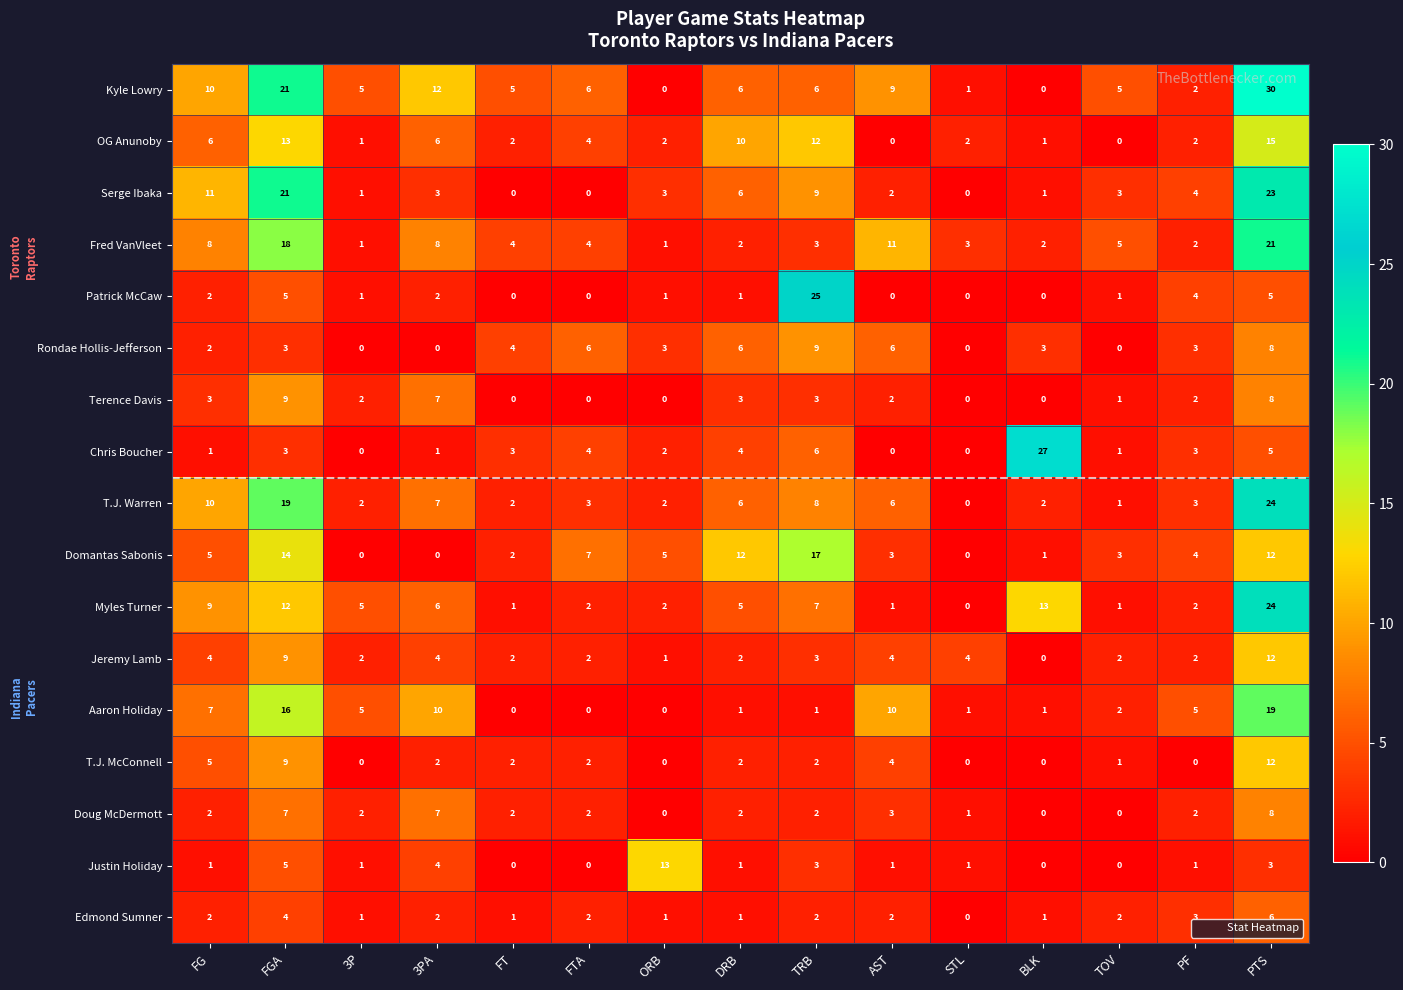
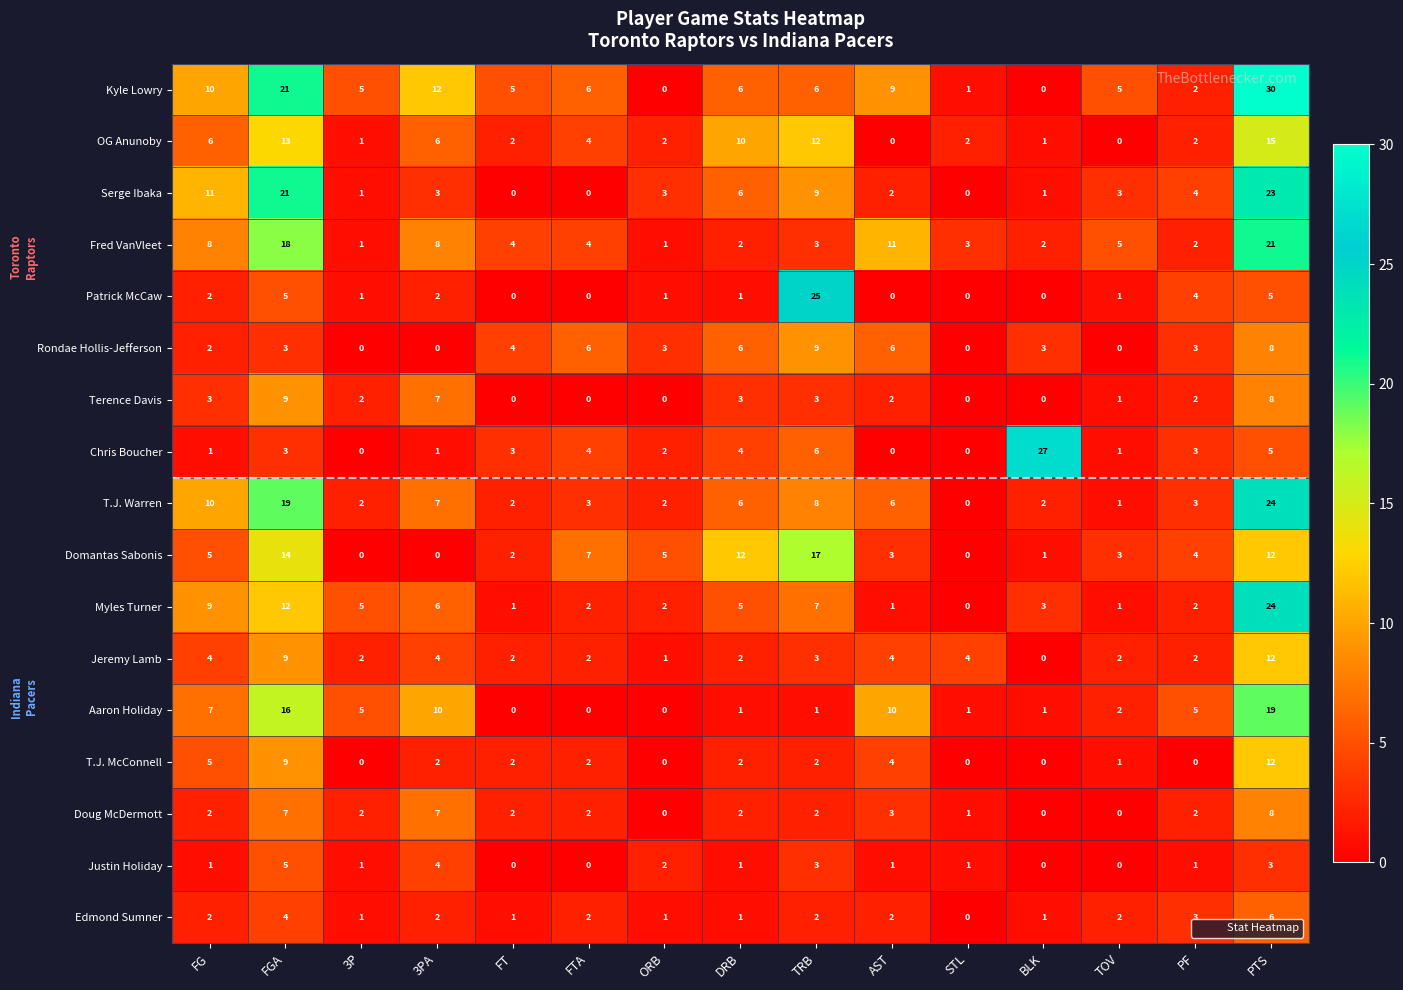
Myles Turner, BLK: 13 -> 3
Justin Holiday, ORB: 13 -> 2
